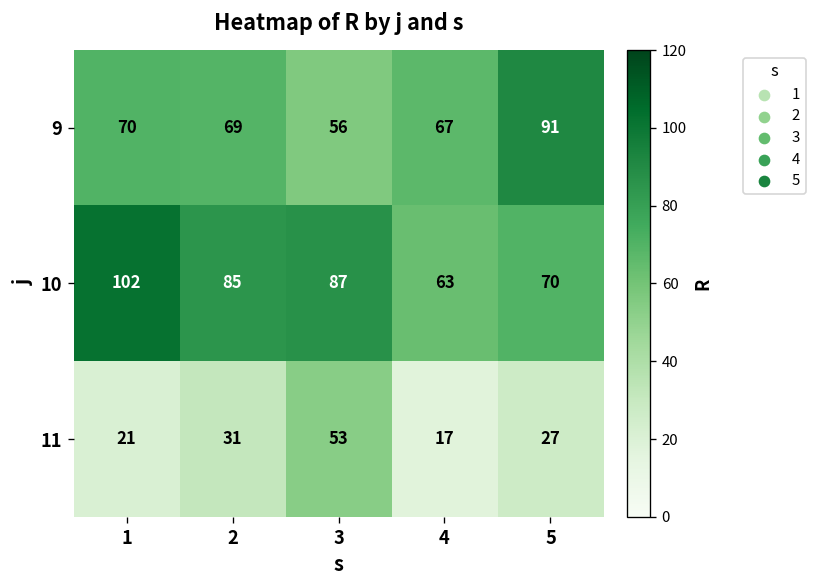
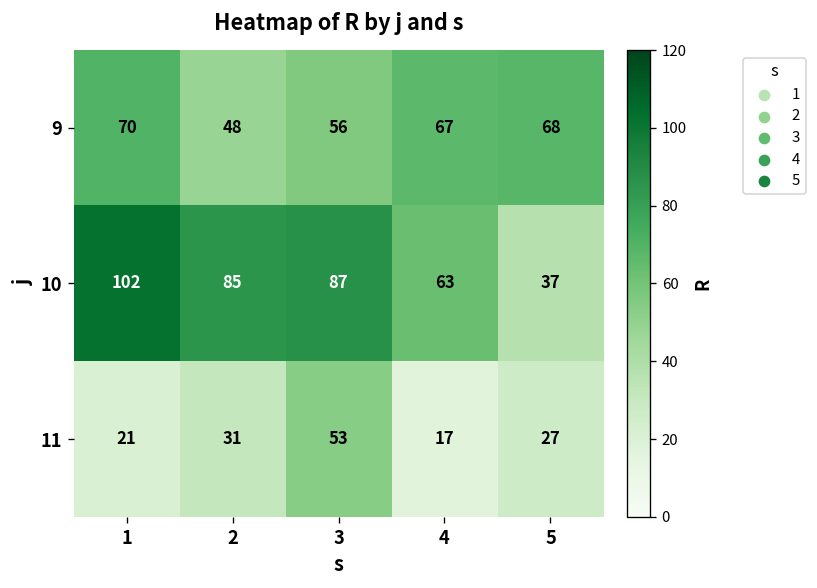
9, 2: 69 -> 48
9, 5: 91 -> 68
10, 5: 70 -> 37
